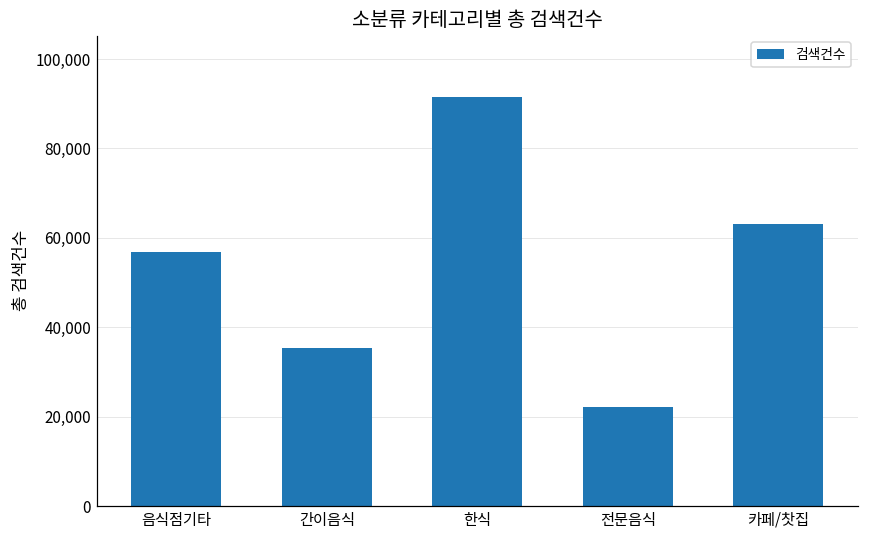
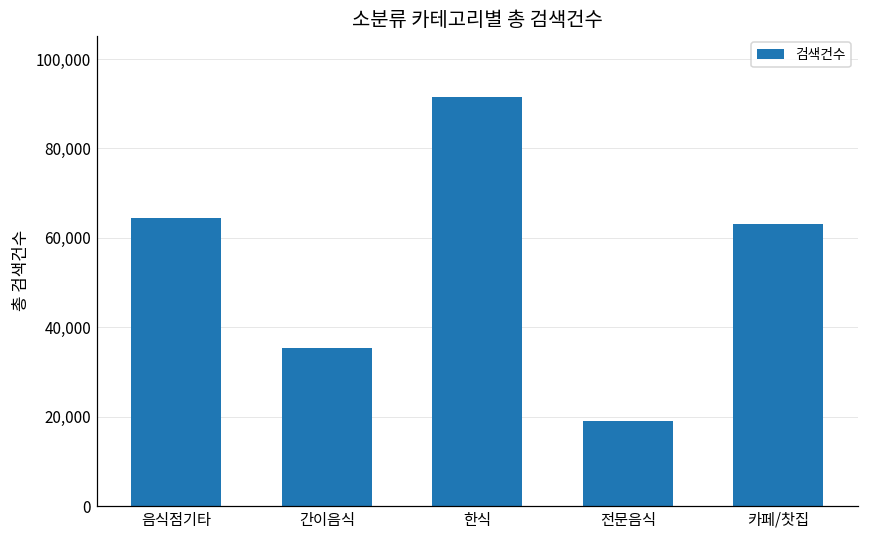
음식점기타: 57,000 -> 64,000
전문음식: 22,000 -> 19,000
